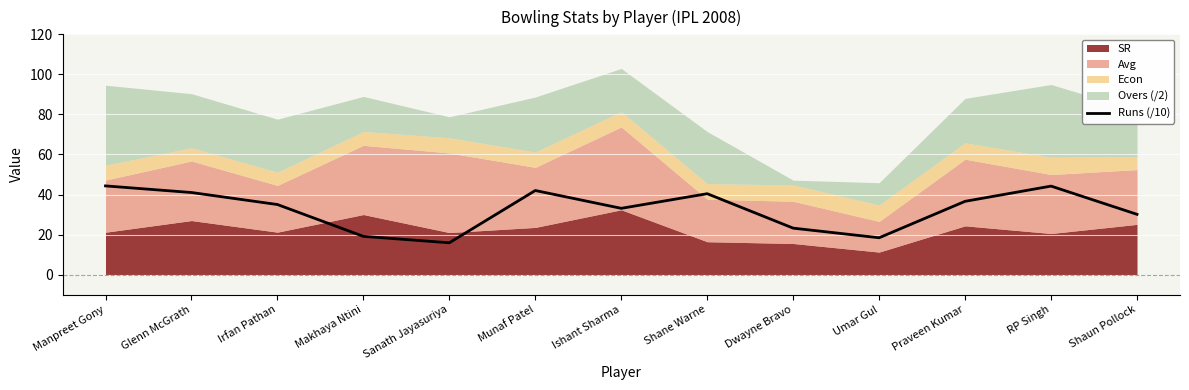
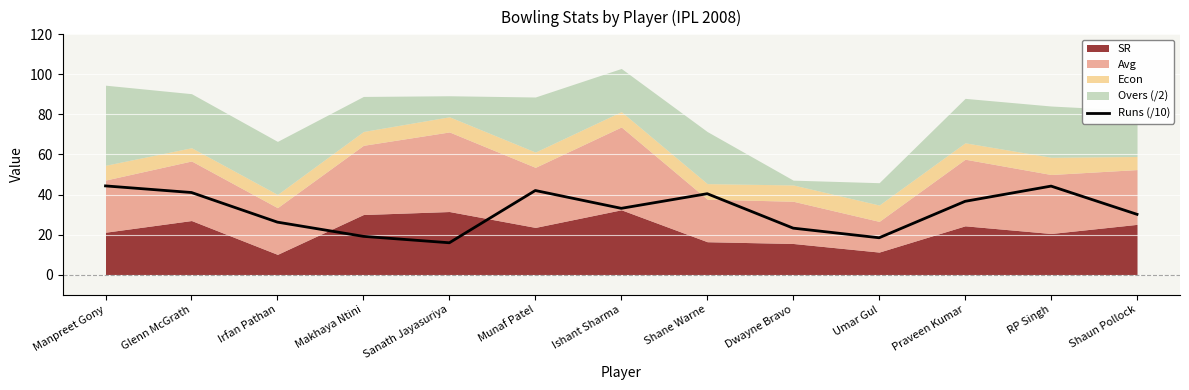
Runs (/10), Irfan Pathan: 35 -> 26
SR, Irfan Pathan: 21 -> 10
SR, Sanath Jayasuriya: 21 -> 32
Overs (/2), RP Singh: 36 -> 26
